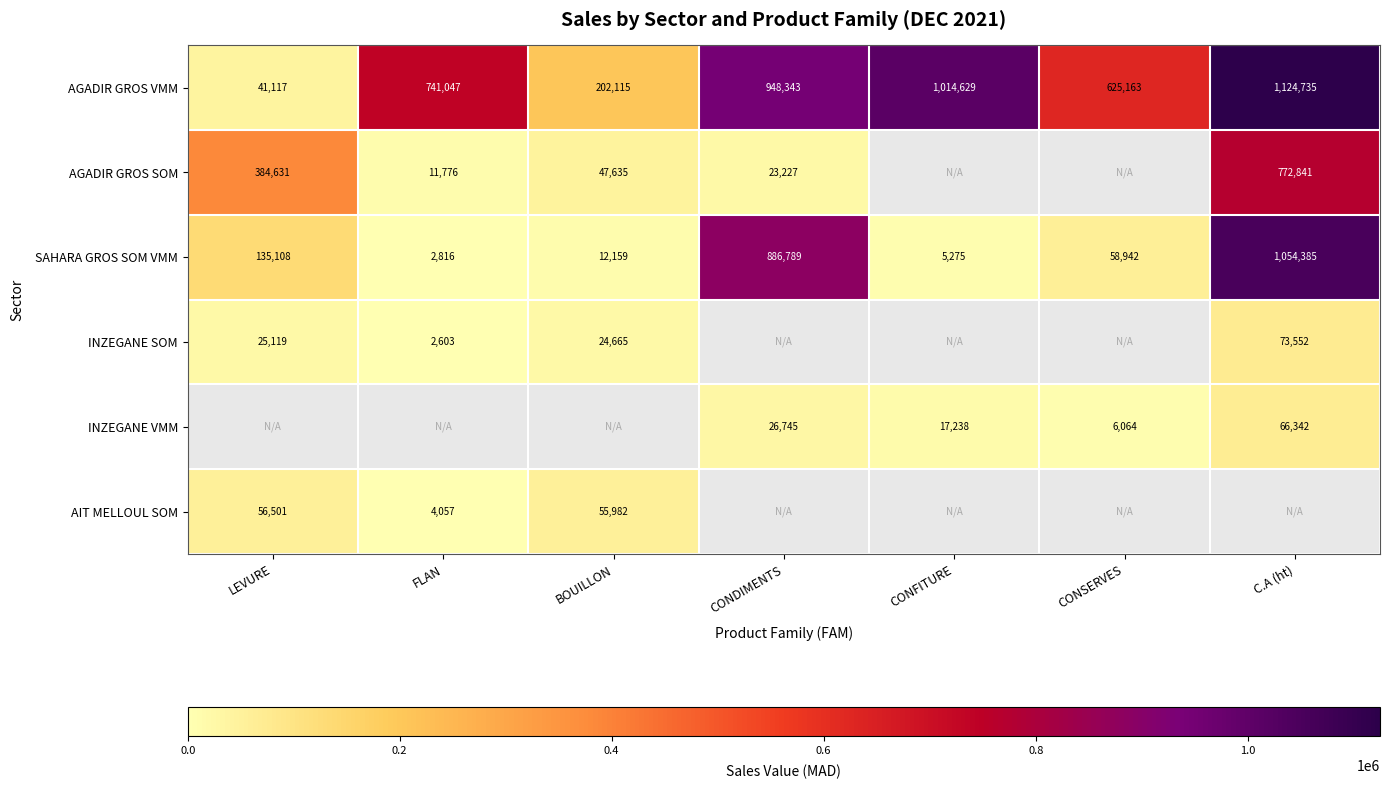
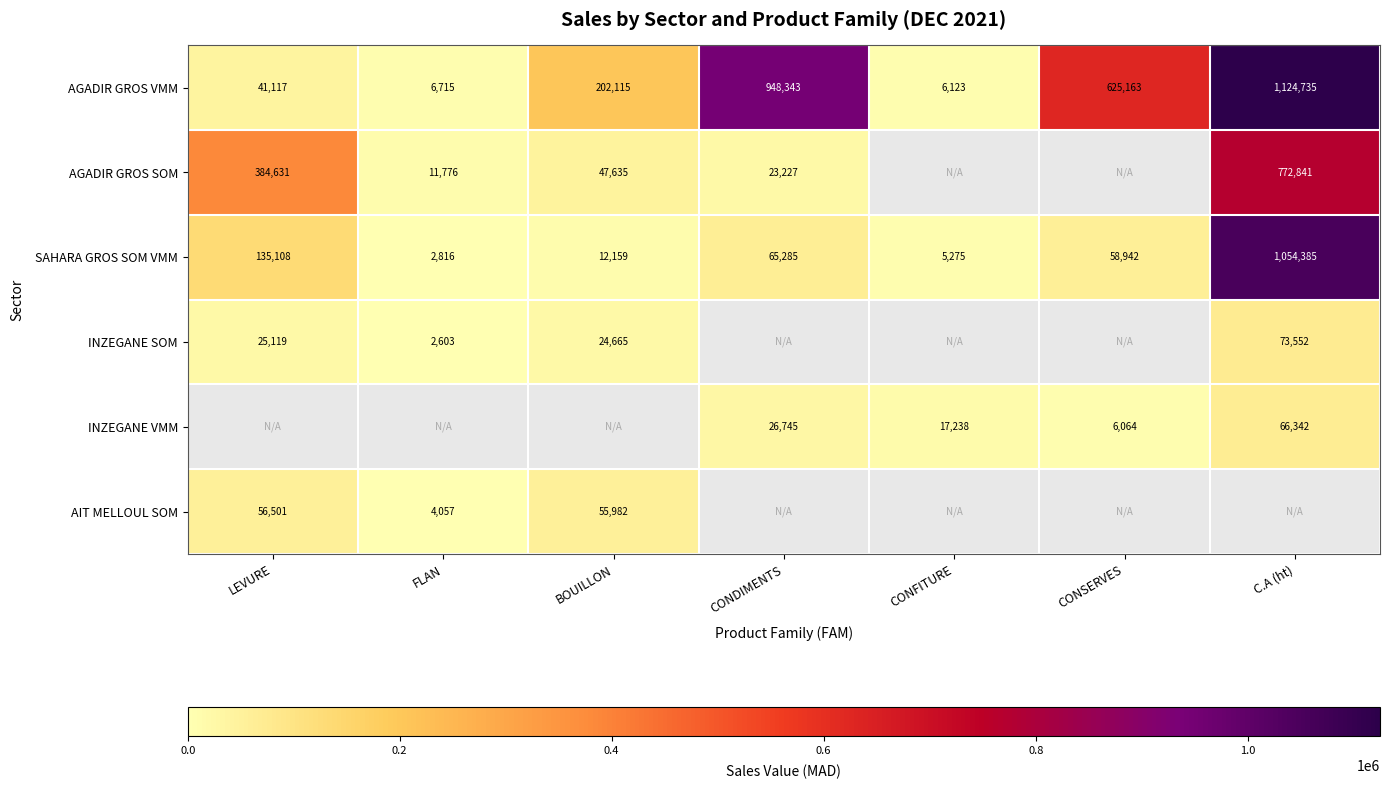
AGADIR GROS VMM, FLAN: 741,047 -> 6,715
AGADIR GROS VMM, CONFITURE: 1,014,629 -> 6,123
SAHARA GROS SOM VMM, CONDIMENTS: 886,789 -> 65,285
